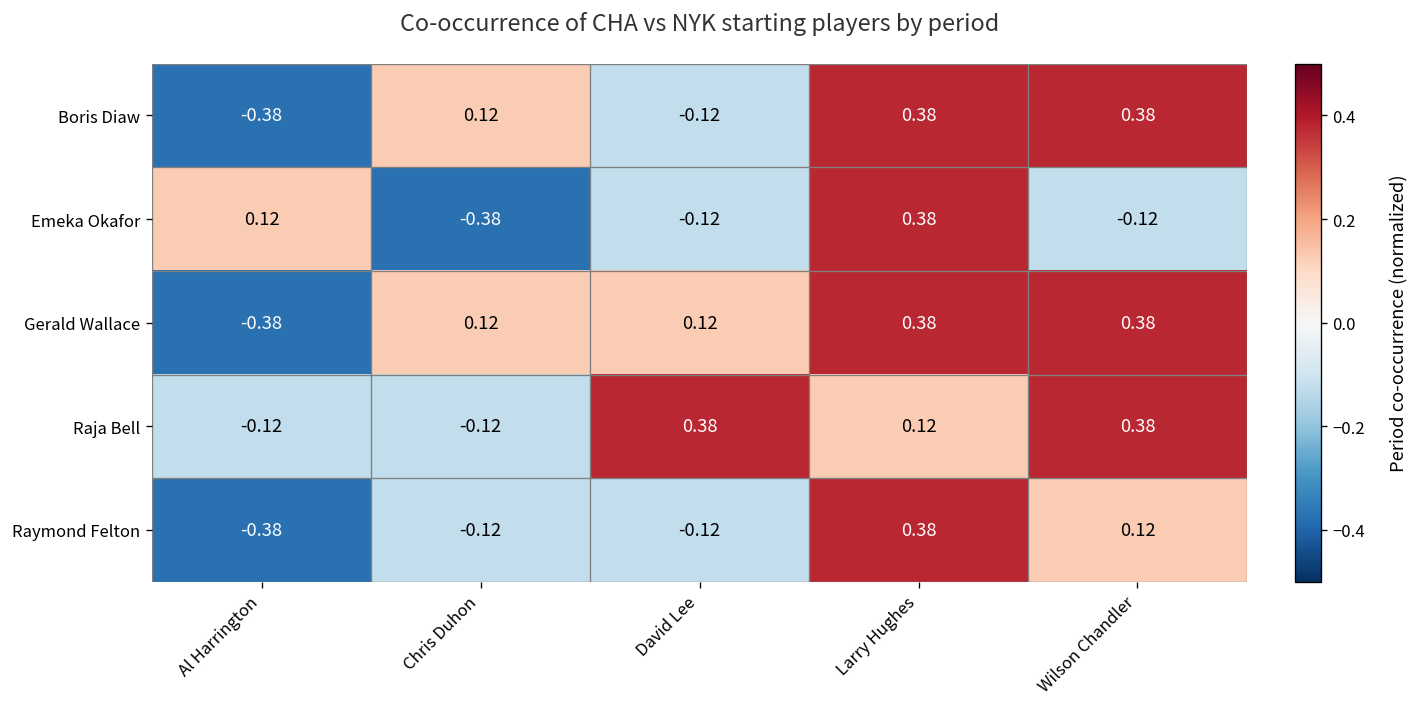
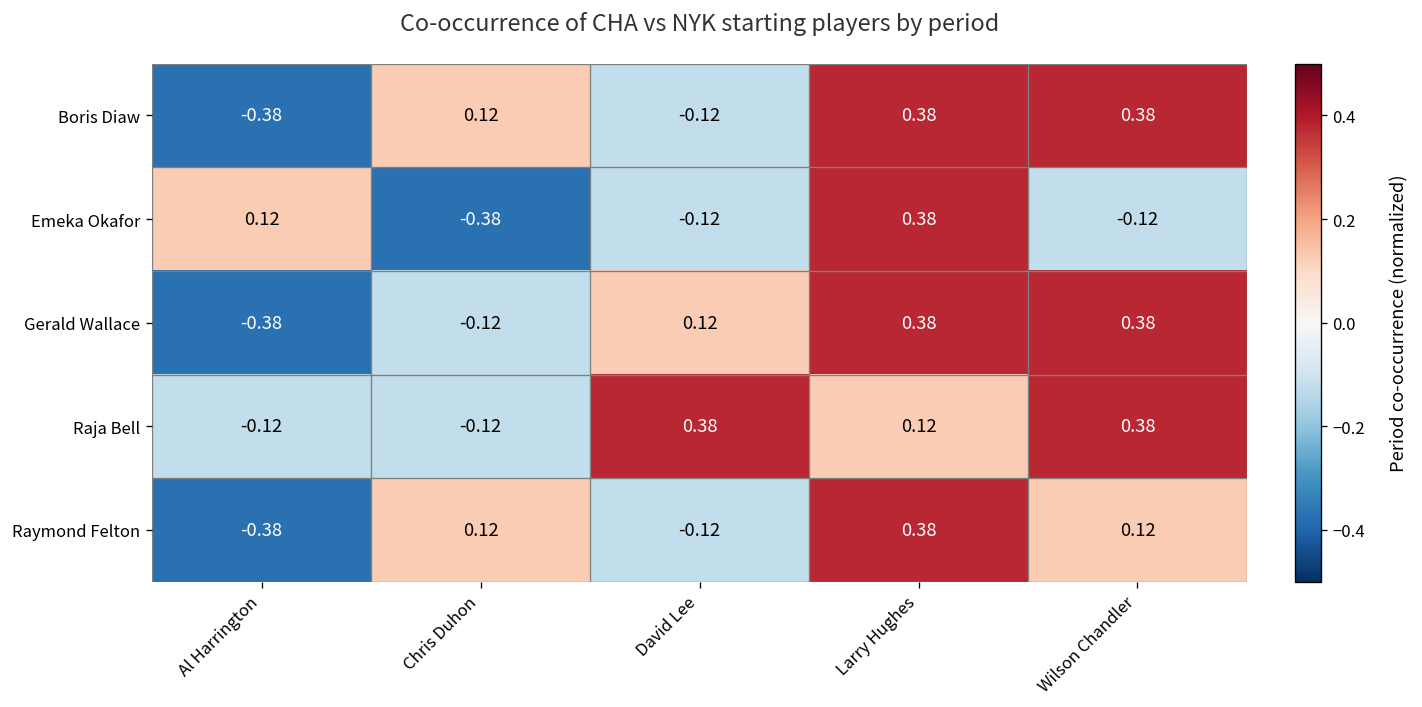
Gerald Wallace, Chris Duhon: 0.12 -> -0.12
Raymond Felton, Chris Duhon: -0.12 -> 0.12
